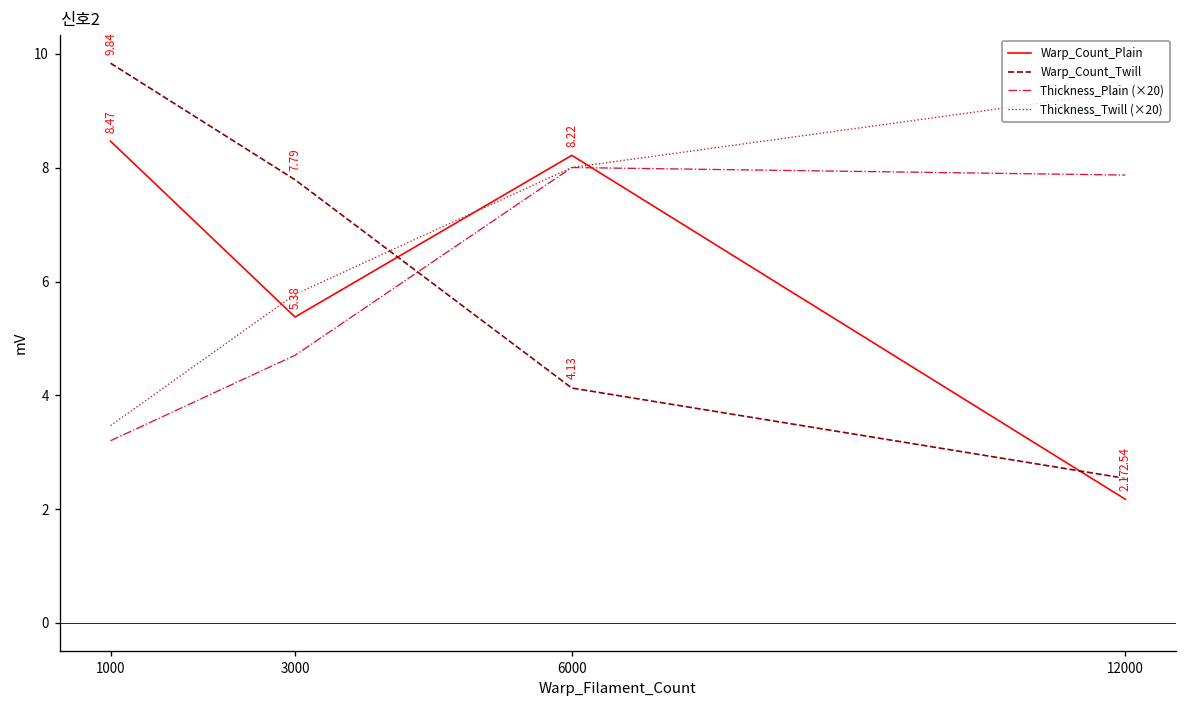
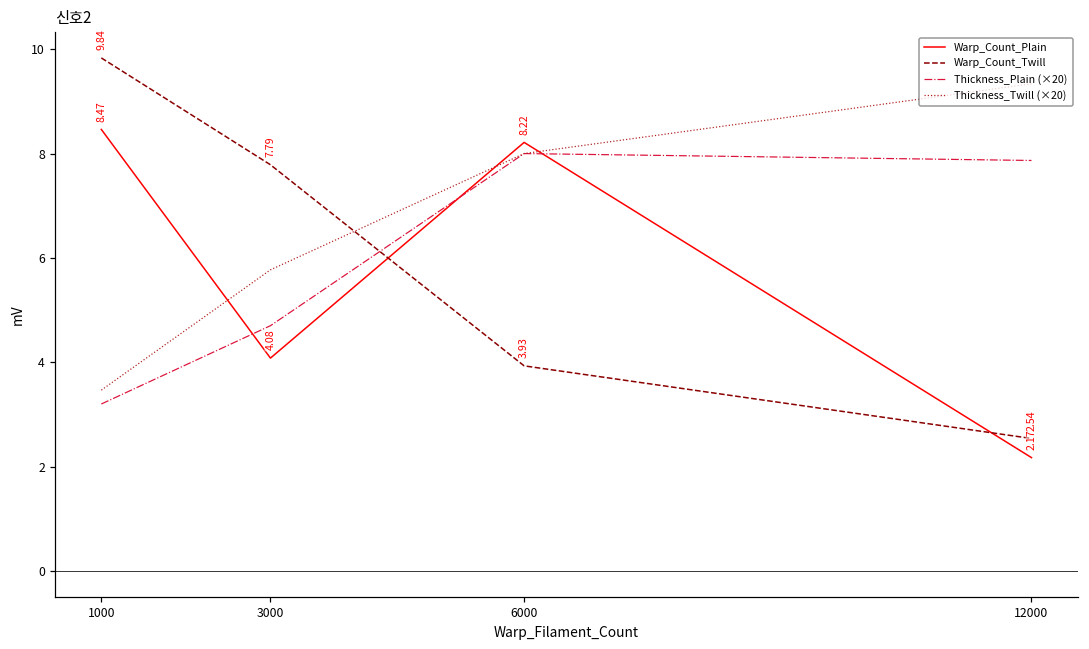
Warp_Count_Plain, 3000: 5.38 -> 4.08
Warp_Count_Twill, 6000: 4.13 -> 3.93
